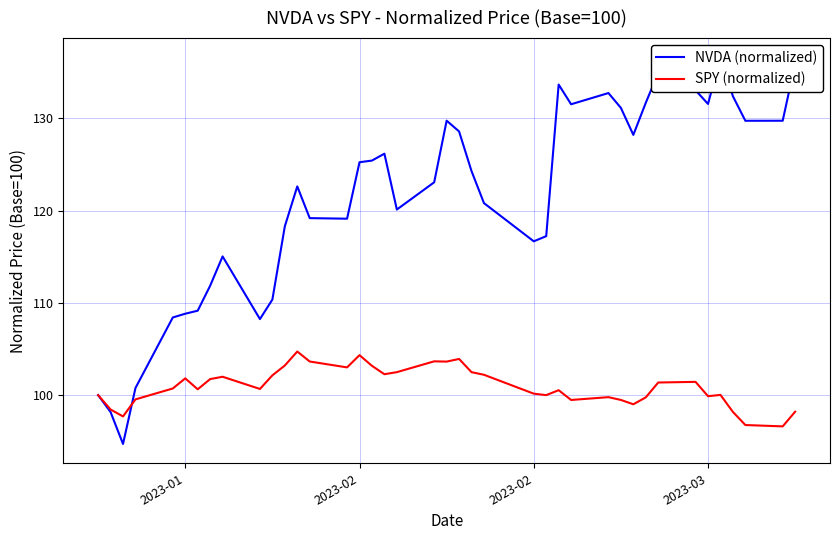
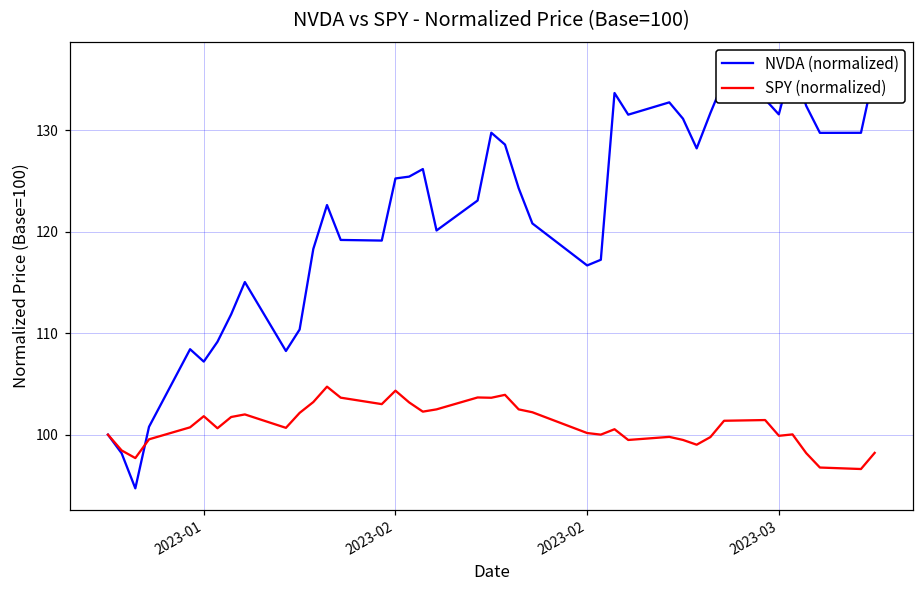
NVDA (normalized), 2023-01: 109 -> 107
